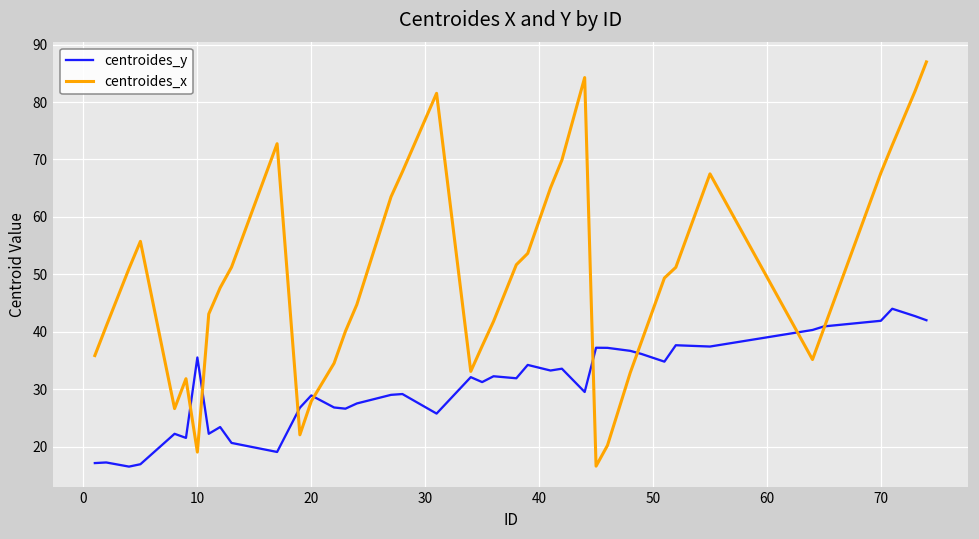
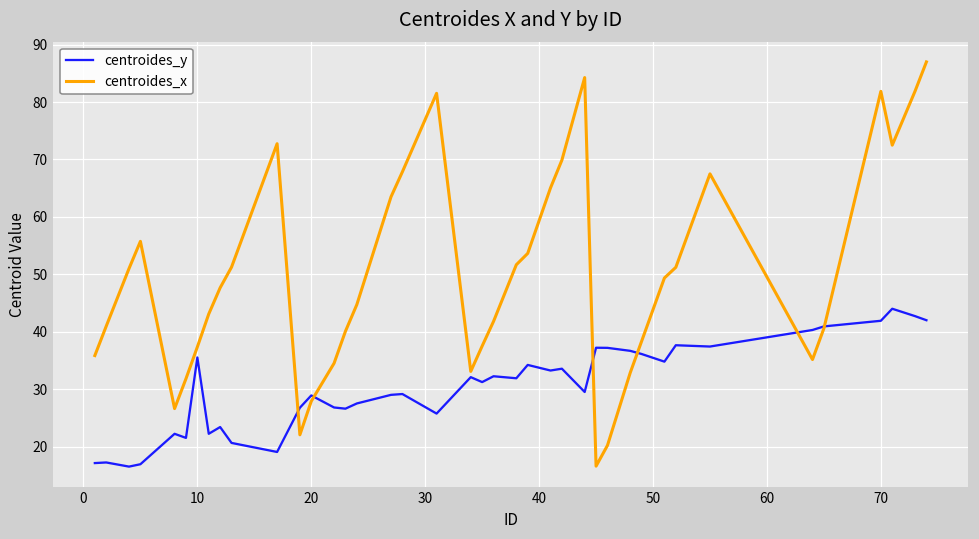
centroides_x, 10: 19 -> 37
centroides_x, 70: 68 -> 82
